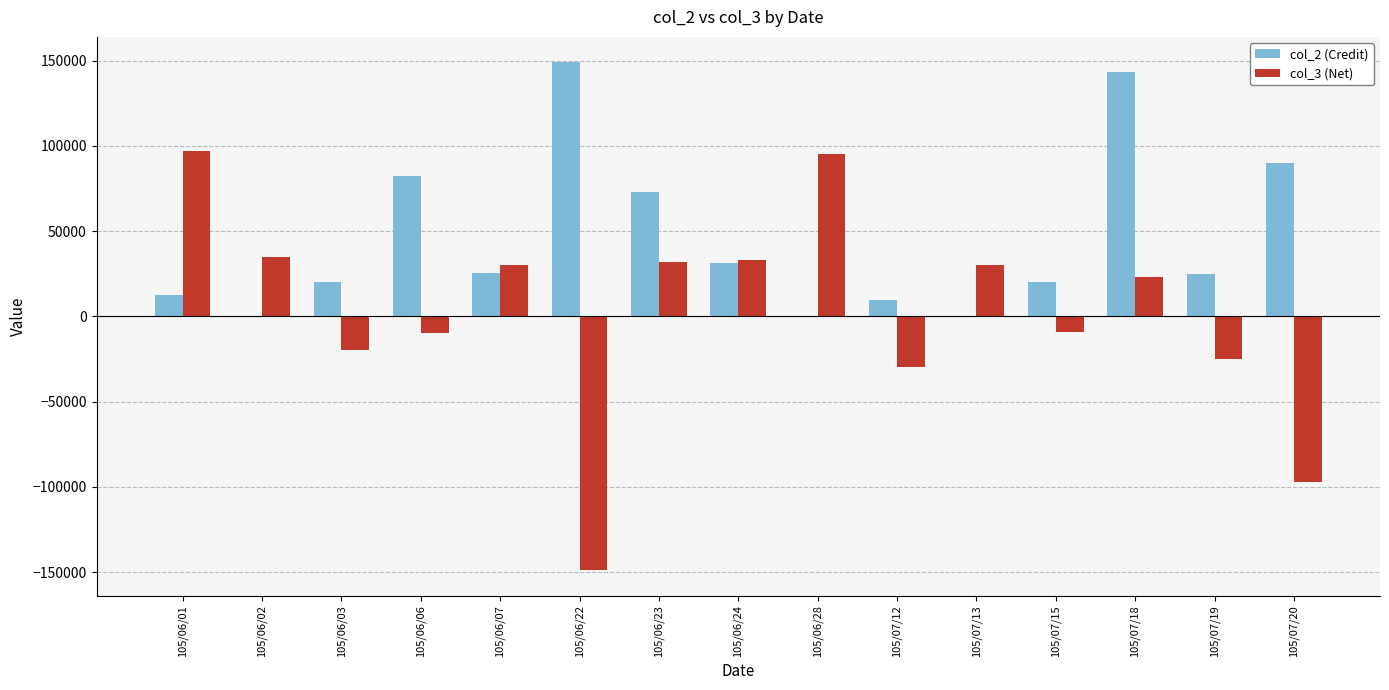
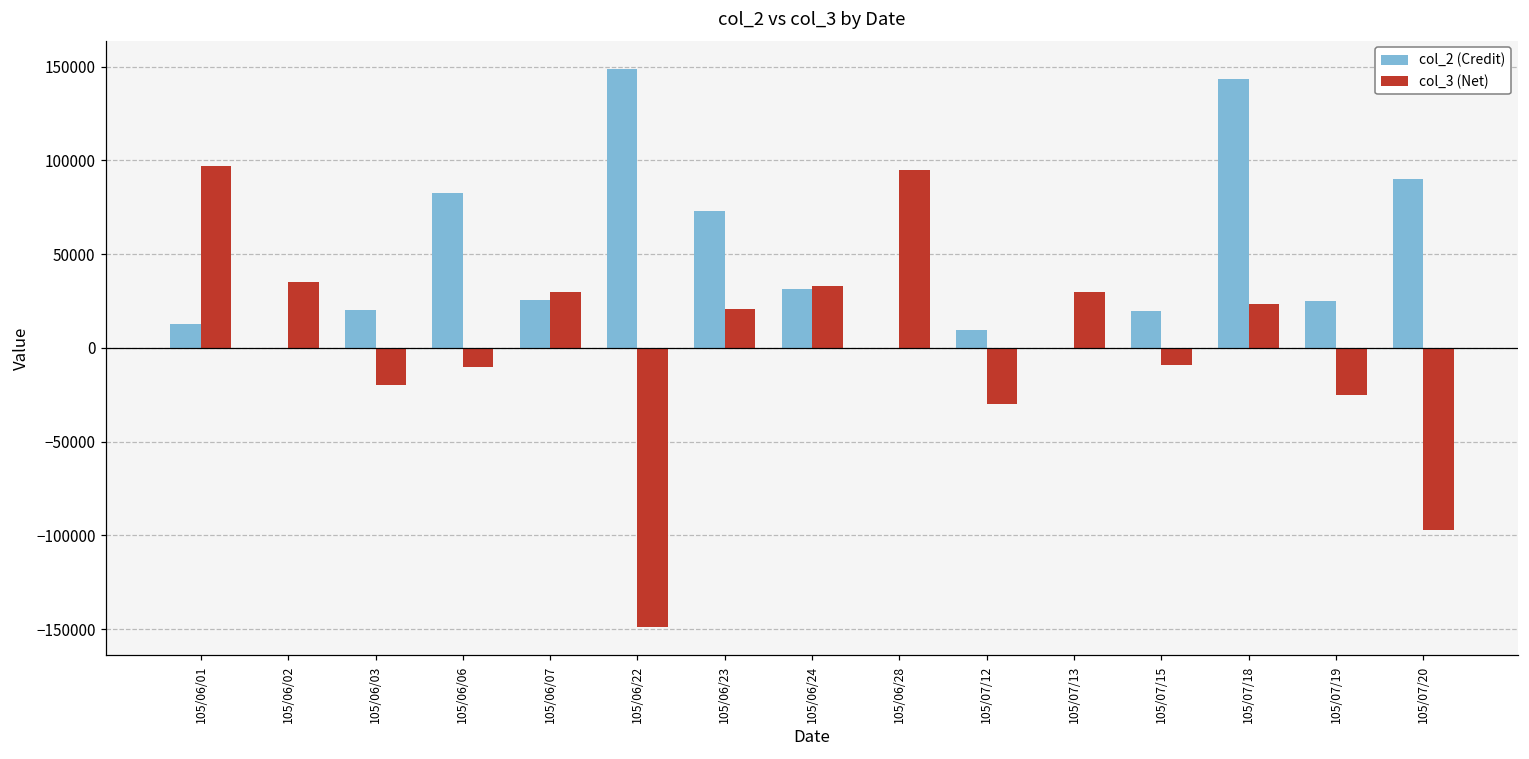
col_3 (Net), 105/06/23: 32000 -> 21000
